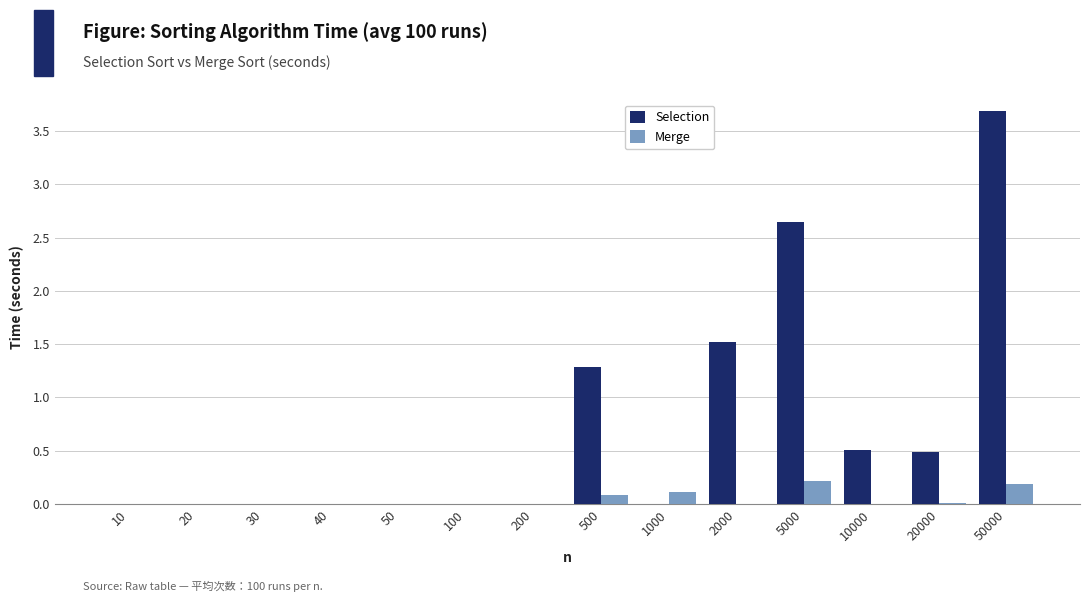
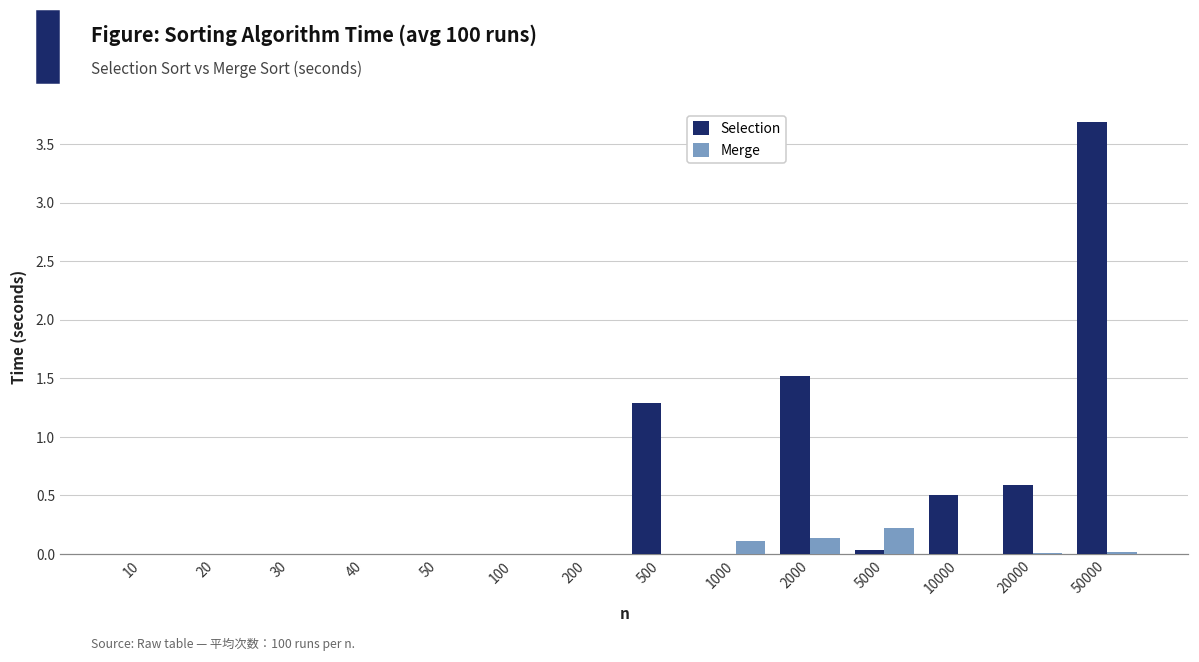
Merge, 500: 0.08 -> 0.00
Merge, 2000: 0.00 -> 0.14
Selection, 5000: 2.64 -> 0.04
Selection, 20000: 0.49 -> 0.59
Merge, 50000: 0.18 -> 0.02
